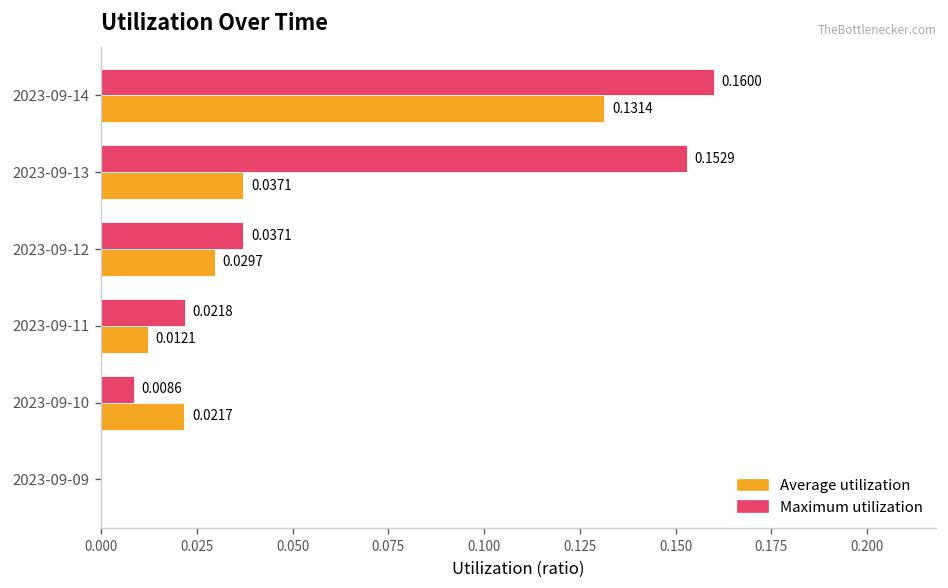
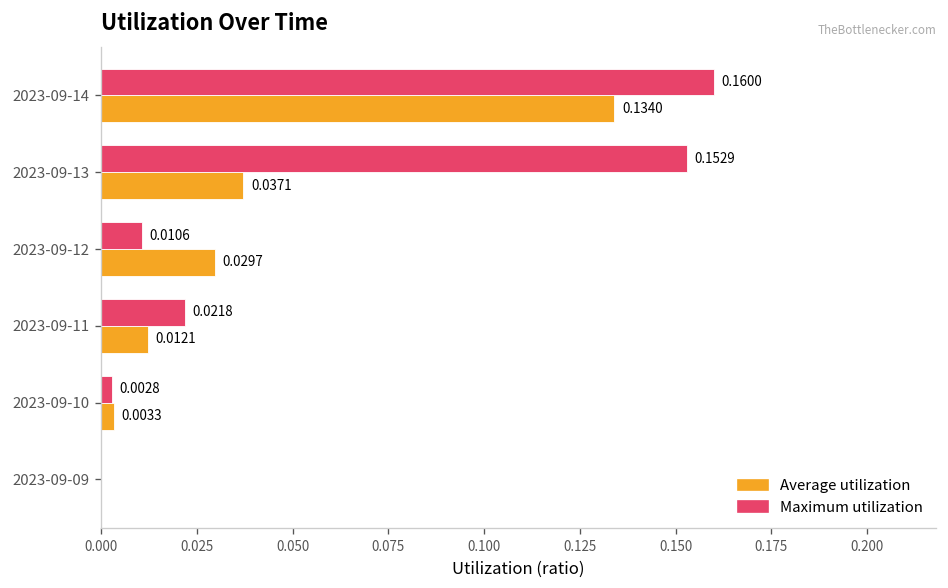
Average utilization, 2023-09-14: 0.1314 -> 0.1340
Maximum utilization, 2023-09-12: 0.0371 -> 0.0106
Maximum utilization, 2023-09-10: 0.0086 -> 0.0028
Average utilization, 2023-09-10: 0.0217 -> 0.0033
